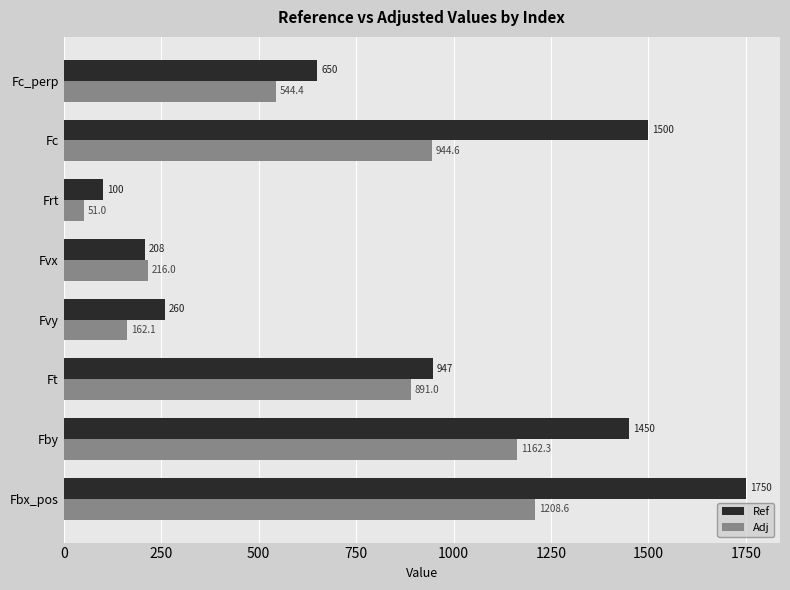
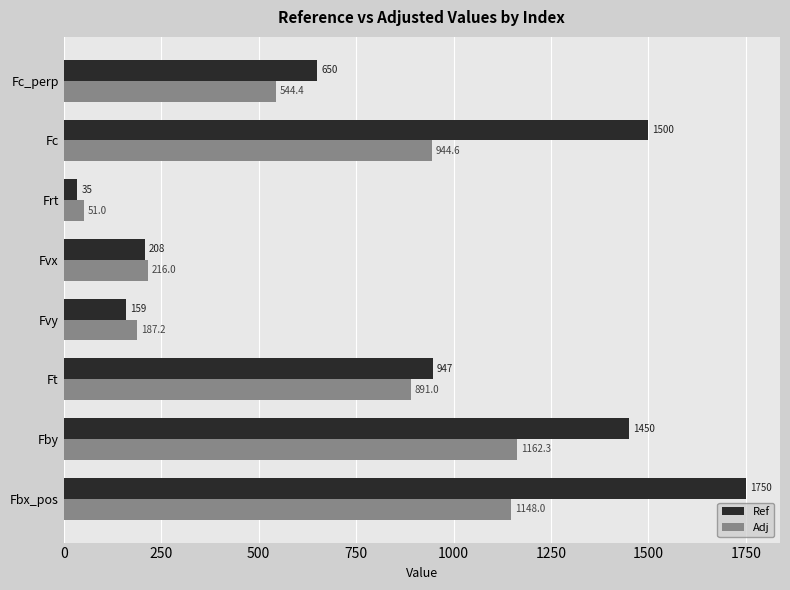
Ref, Frt: 100 -> 35
Ref, Fvy: 260 -> 159
Adj, Fvy: 162.1 -> 187.2
Adj, Fbx_pos: 1208.6 -> 1148.0
